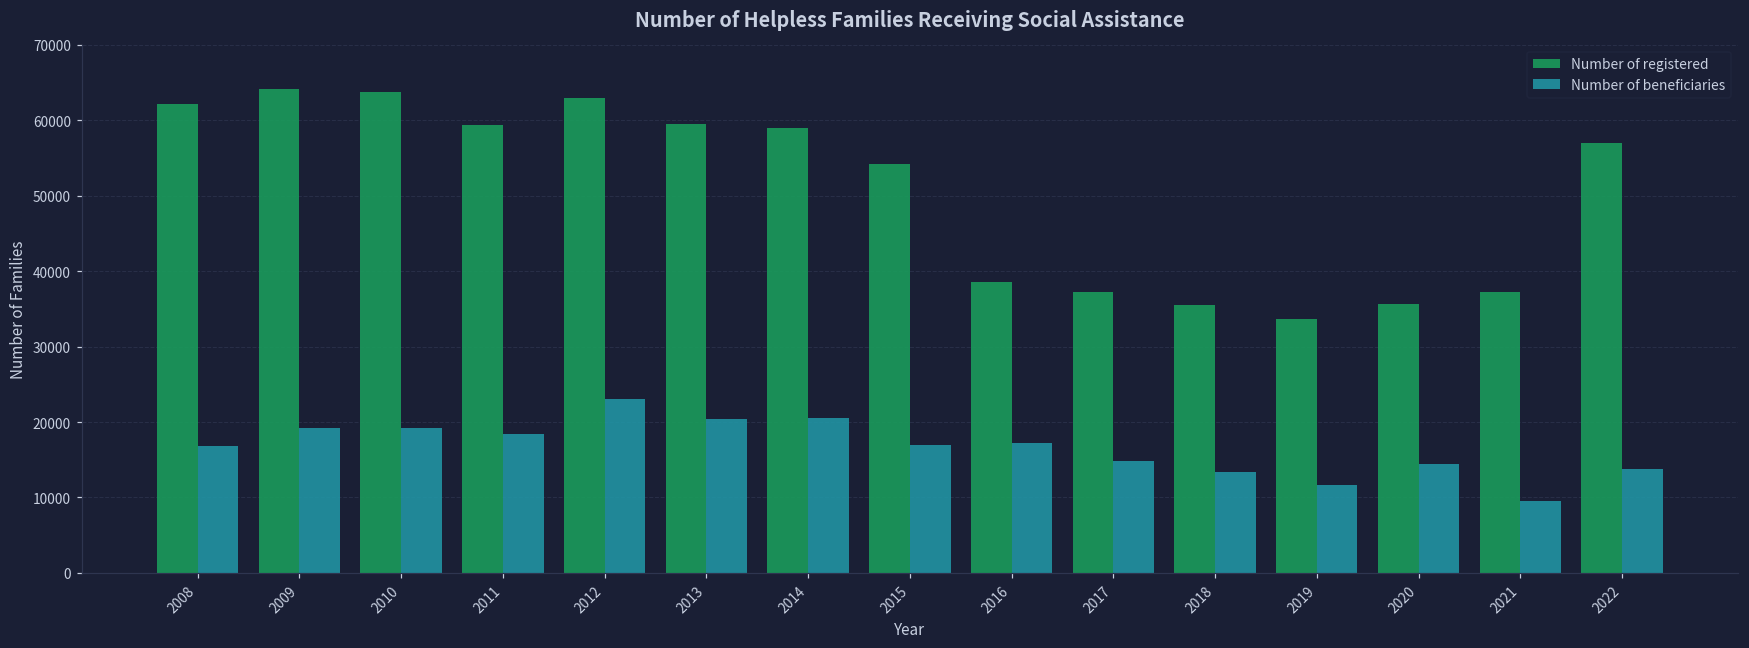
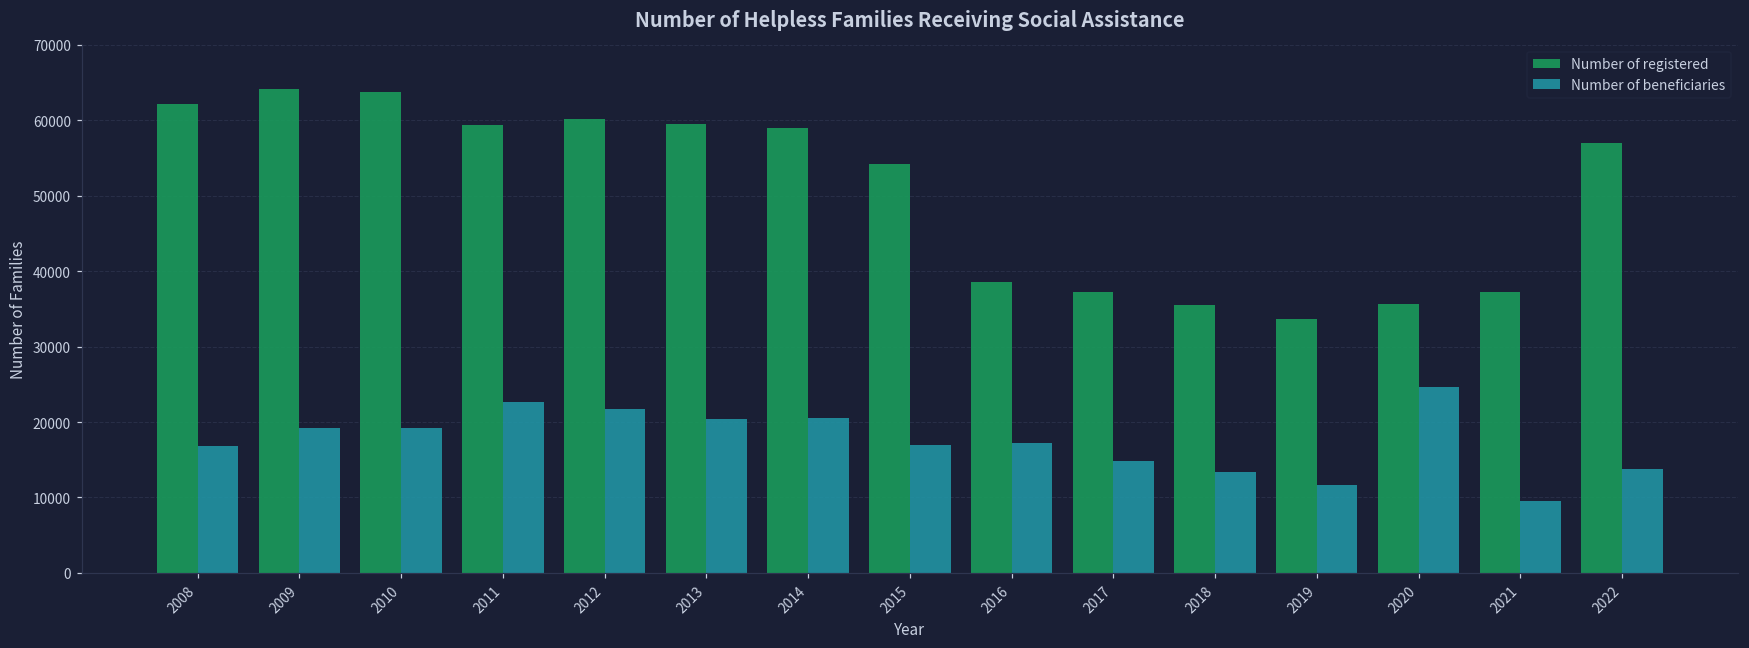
Number of beneficiaries, 2011: 18000 -> 23000
Number of registered, 2012: 63000 -> 60000
Number of beneficiaries, 2012: 23000 -> 22000
Number of beneficiaries, 2020: 14000 -> 25000
